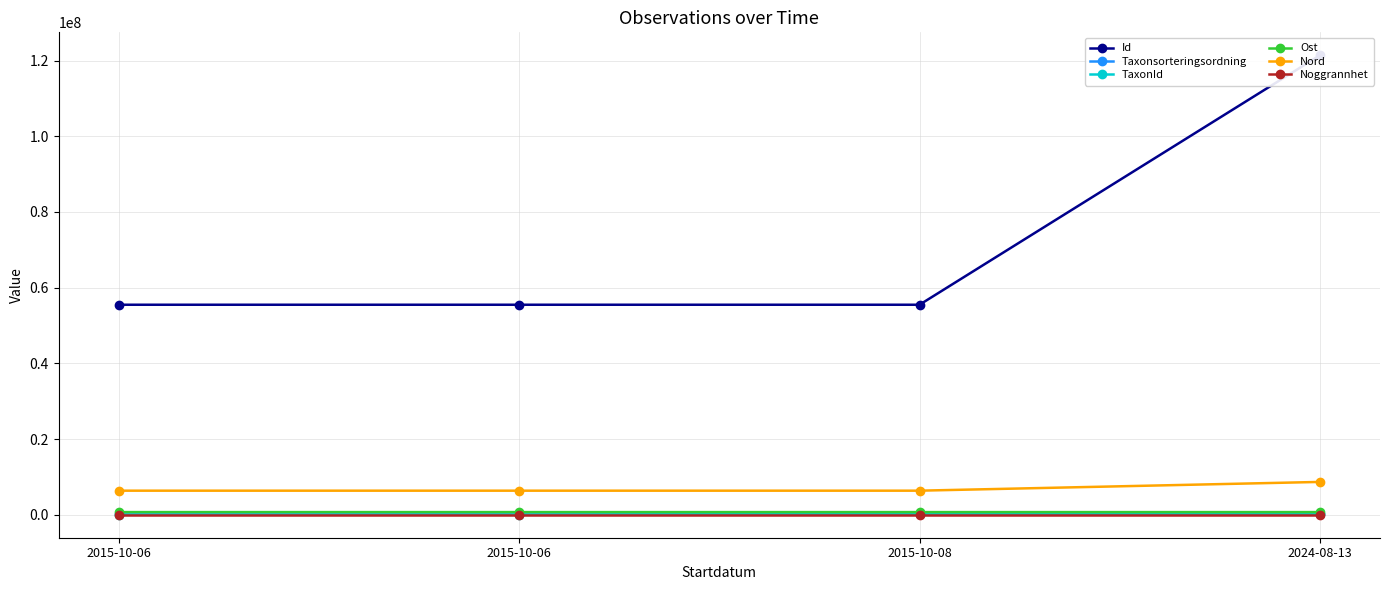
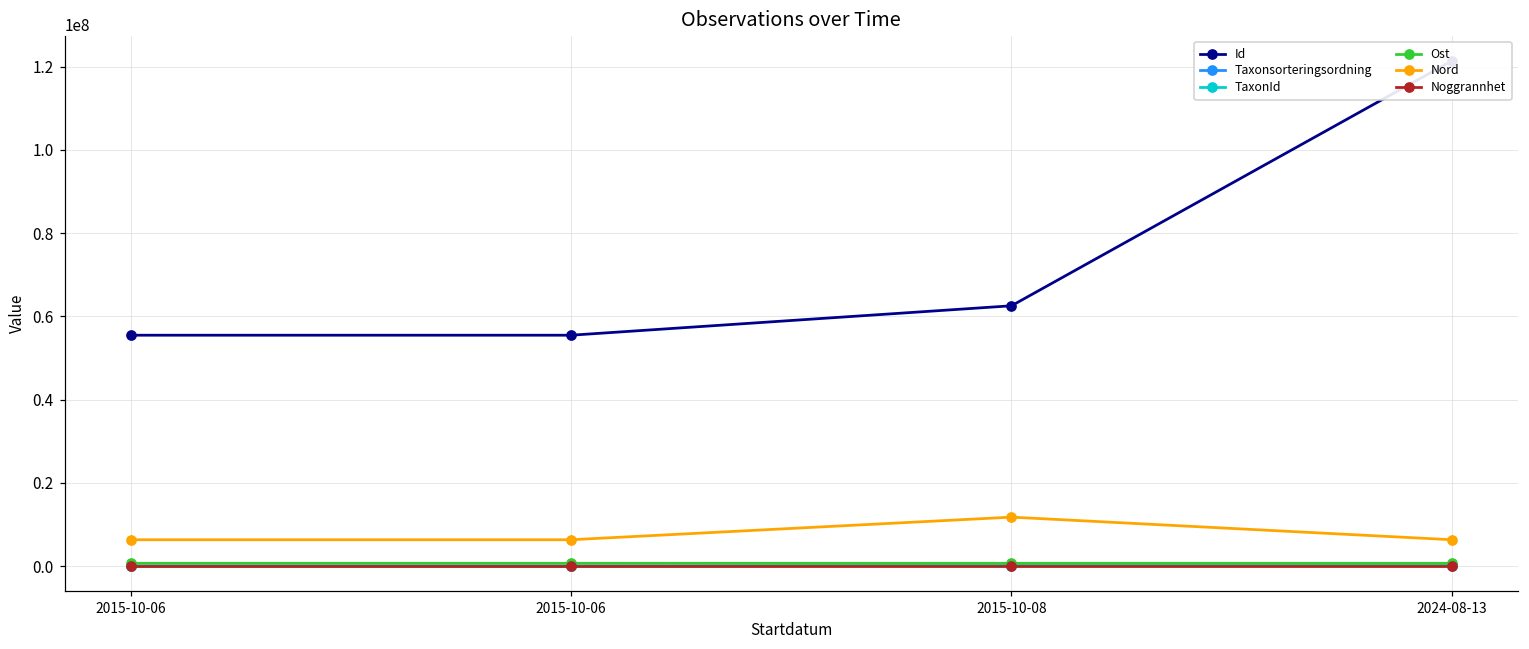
Id, 2015-10-08: 55000000 -> 63000000
Nord, 2015-10-08: 6000000 -> 12000000
Nord, 2024-08-13: 9000000 -> 6000000
